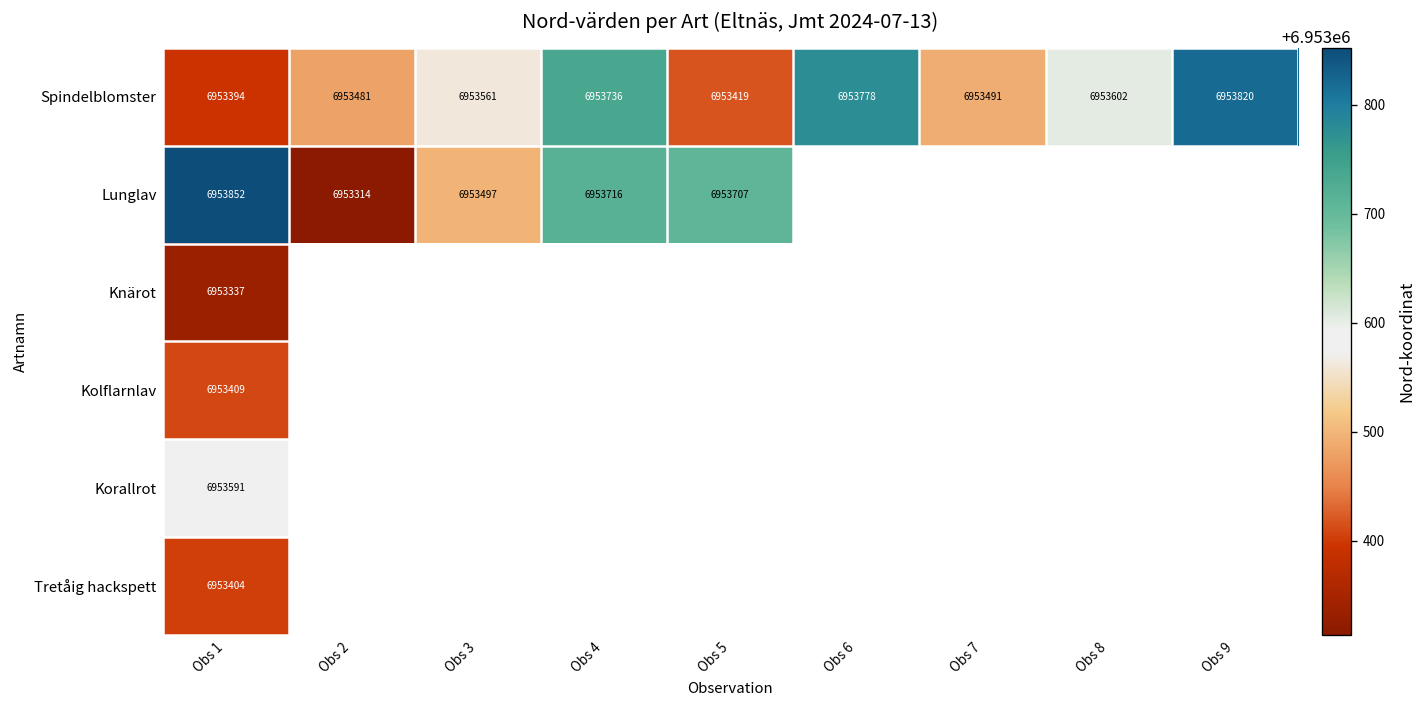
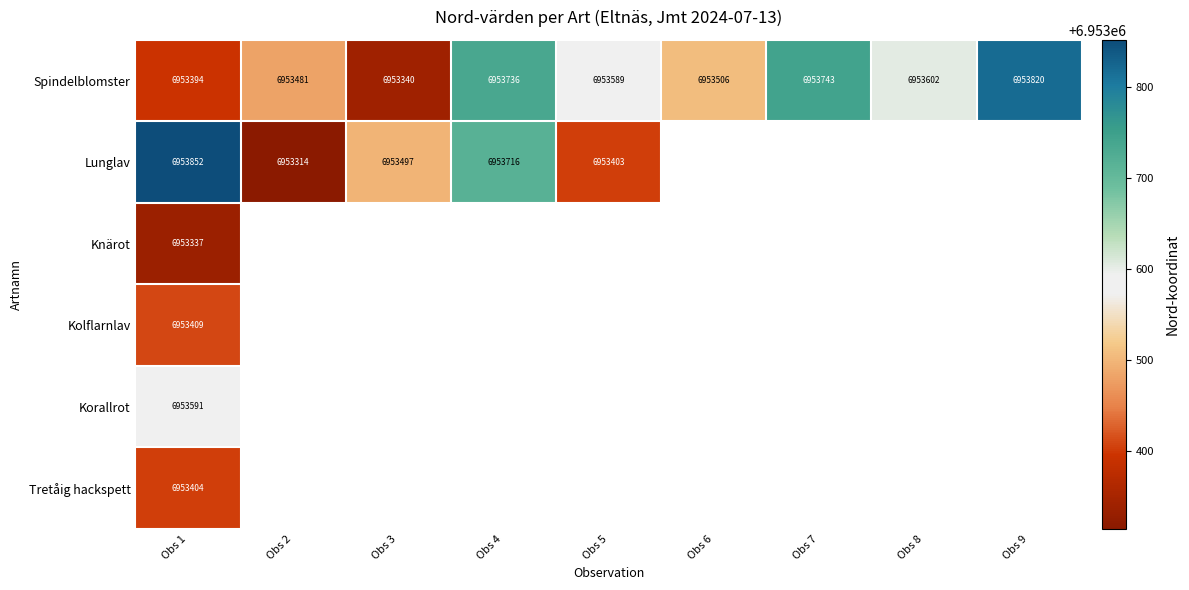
Spindelblomster, Obs 3: 6953561 -> 6953340
Spindelblomster, Obs 5: 6953419 -> 6953589
Spindelblomster, Obs 6: 6953778 -> 6953506
Spindelblomster, Obs 7: 6953491 -> 6953743
Lunglav, Obs 5: 6953707 -> 6953403
